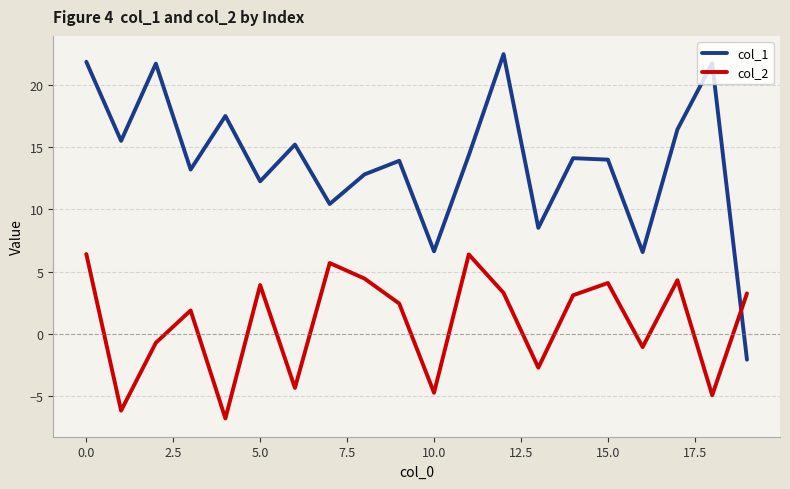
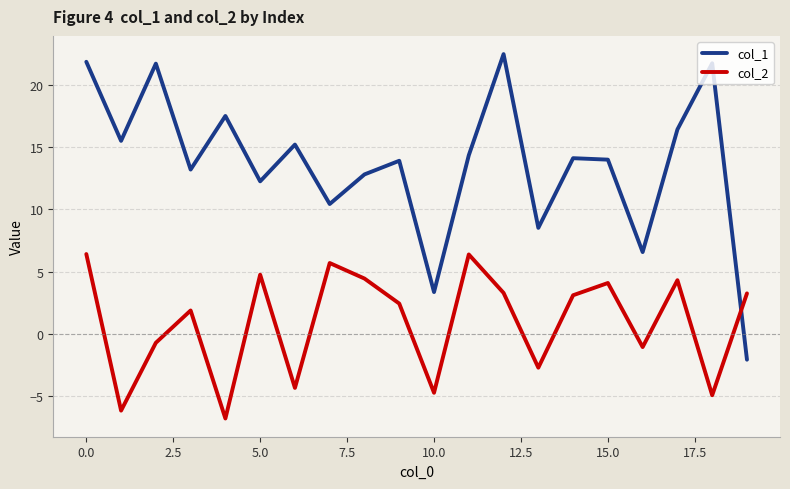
col_2, 5.0: 3.9 -> 4.8
col_1, 10.0: 6.6 -> 3.4
